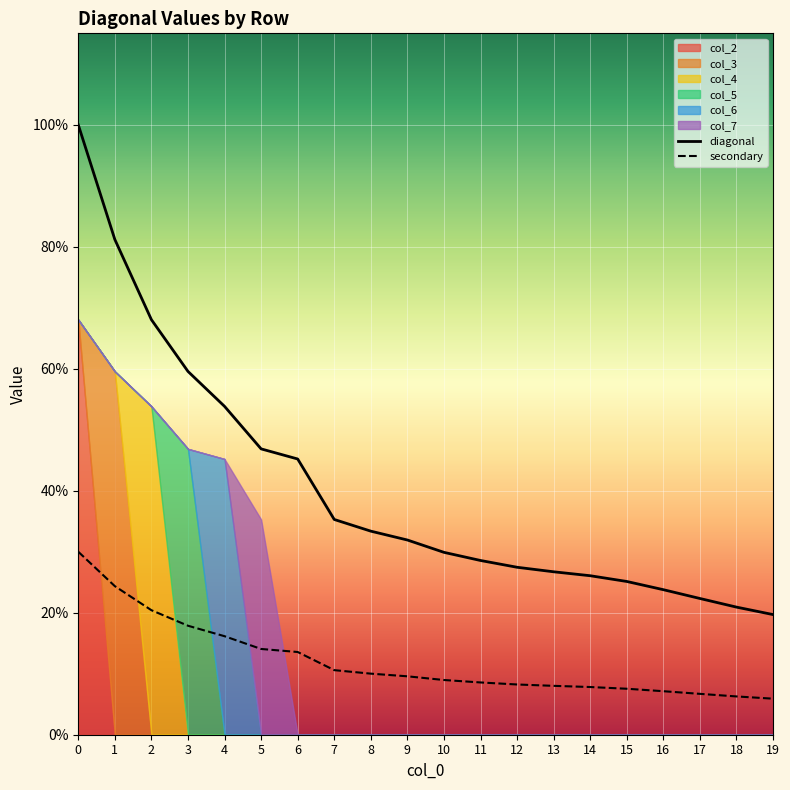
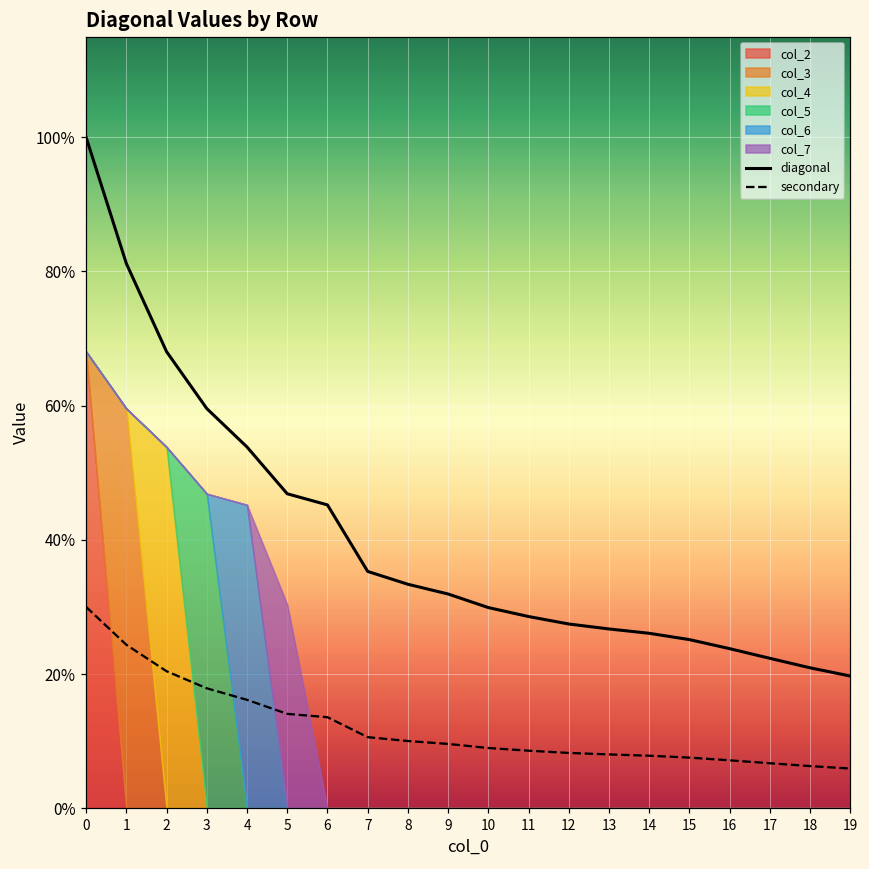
col_7, 5: 35% -> 30%
